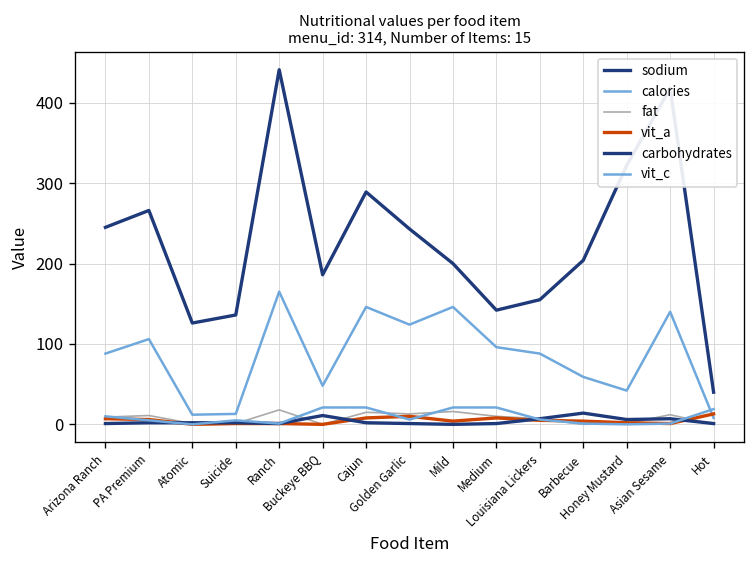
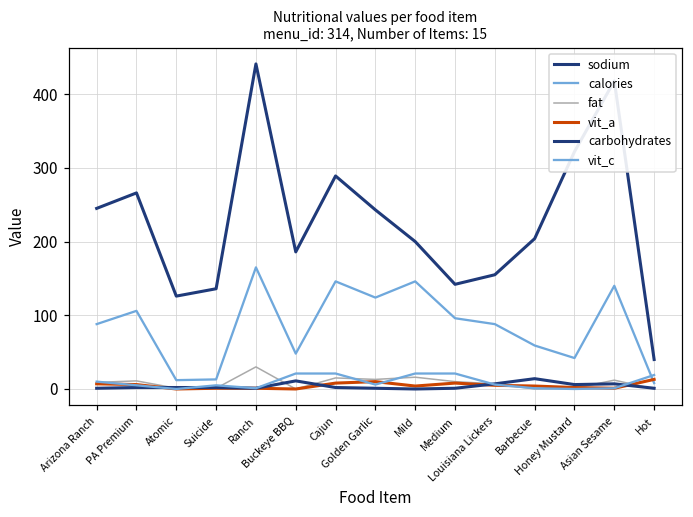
fat, Ranch: 20 -> 30
